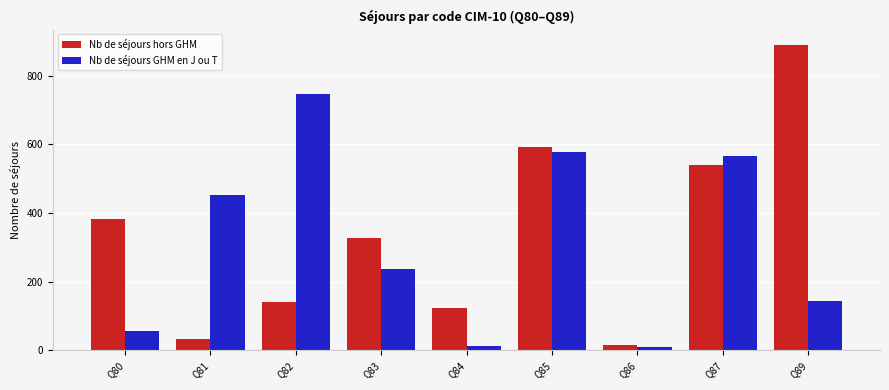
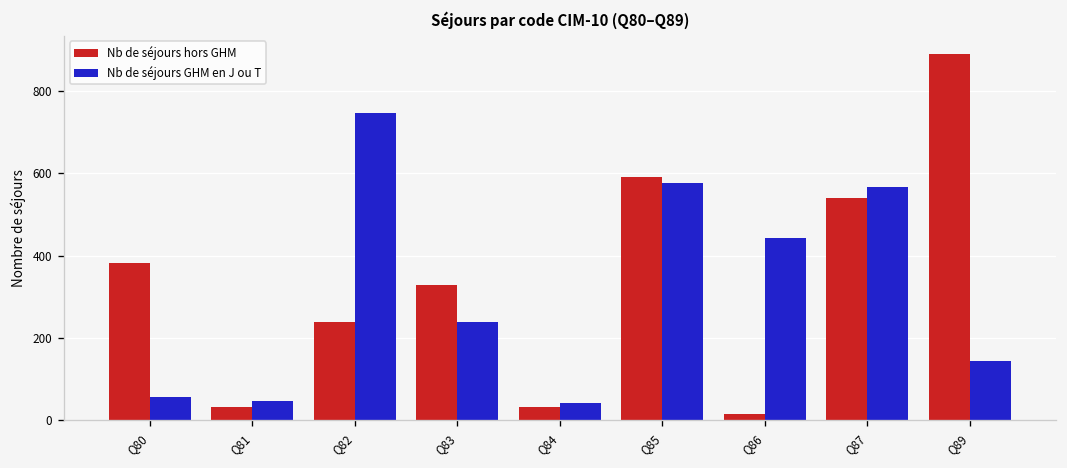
Nb de séjours GHM en J ou T, Q81: 450 -> 50
Nb de séjours hors GHM, Q82: 140 -> 240
Nb de séjours hors GHM, Q84: 120 -> 30
Nb de séjours GHM en J ou T, Q84: 10 -> 40
Nb de séjours GHM en J ou T, Q86: 10 -> 440
